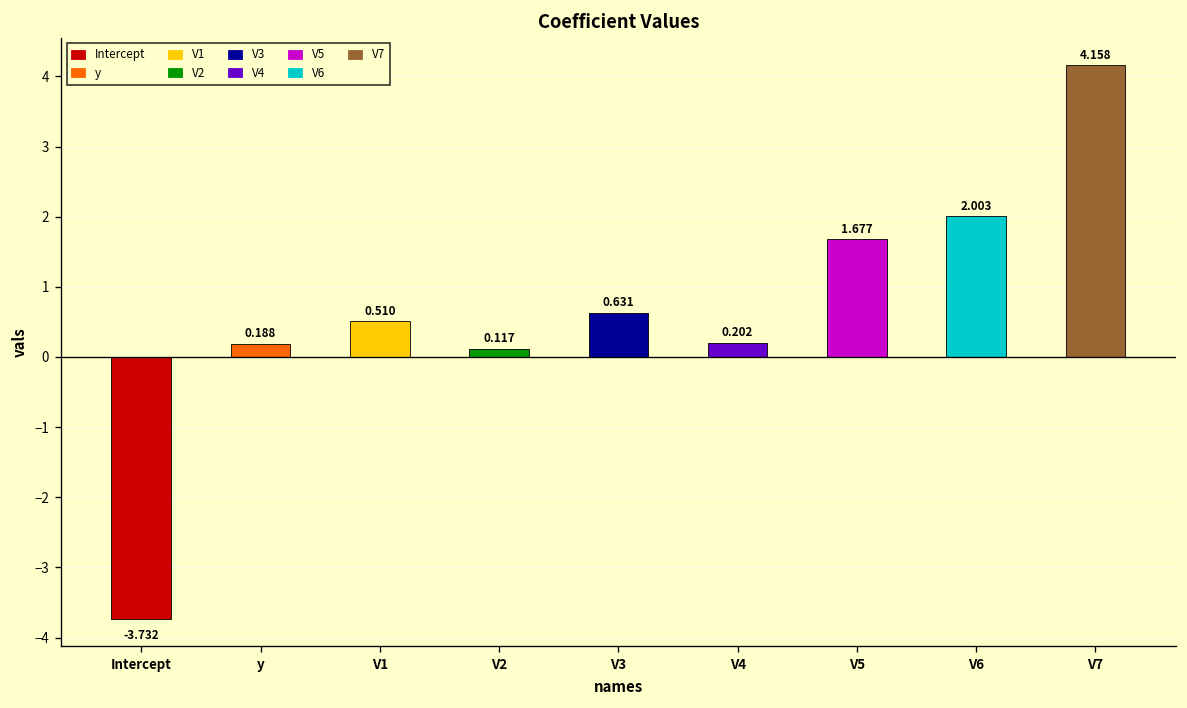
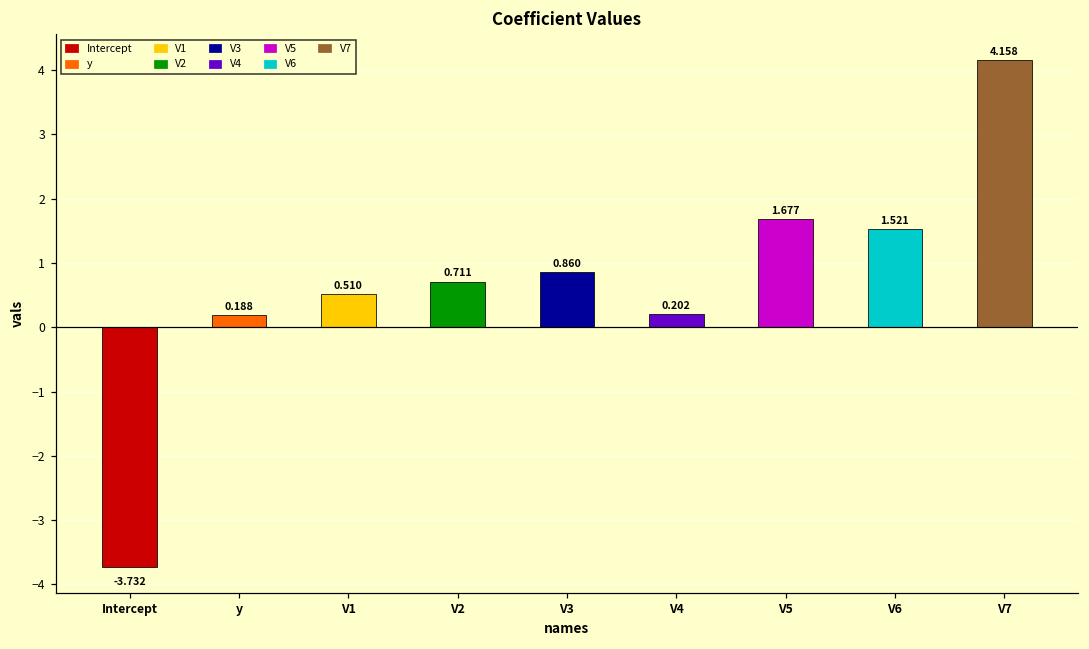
V2: 0.117 -> 0.711
V3: 0.631 -> 0.860
V6: 2.003 -> 1.521
